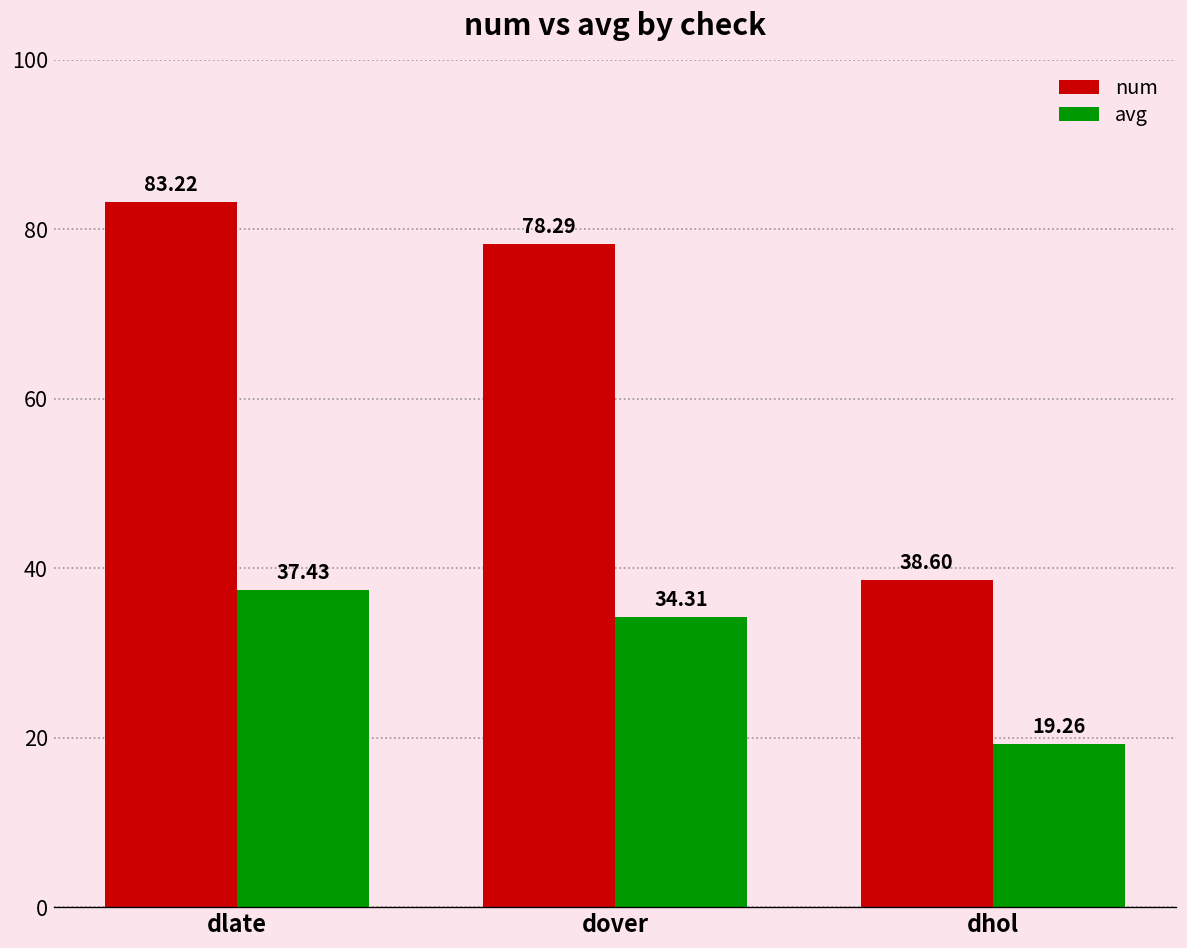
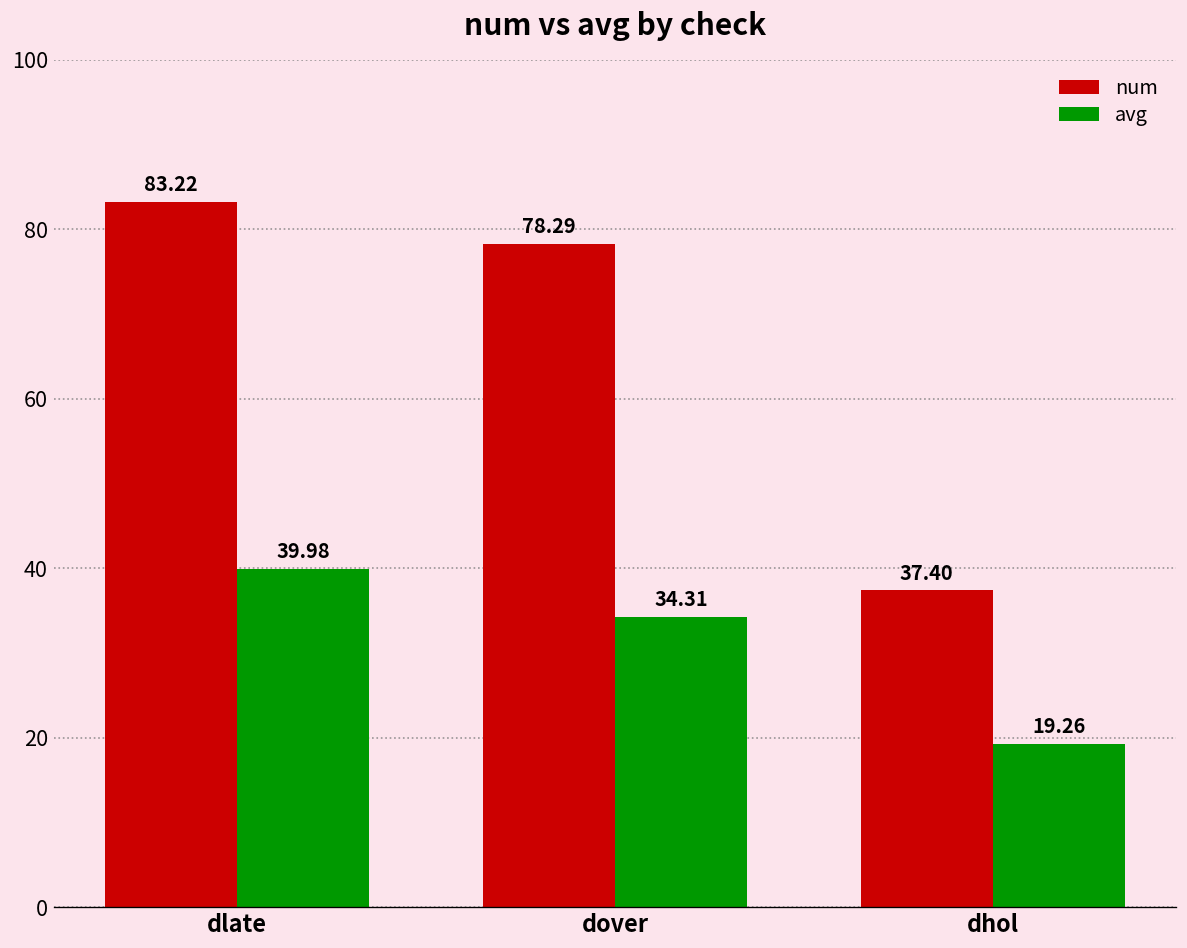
avg, dlate: 37.43 -> 39.98
num, dhol: 38.60 -> 37.40
